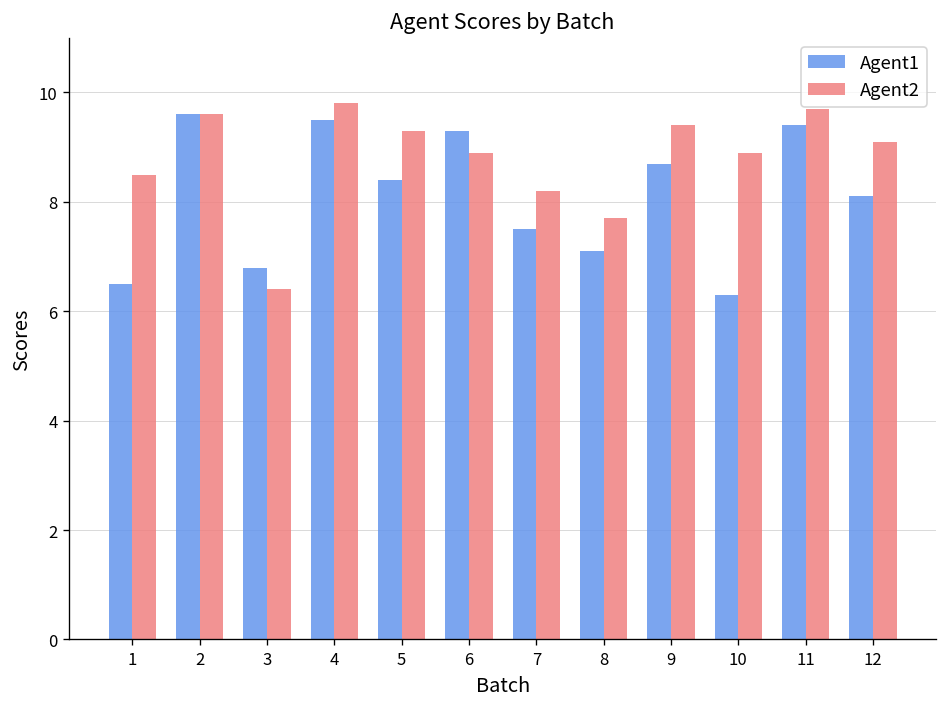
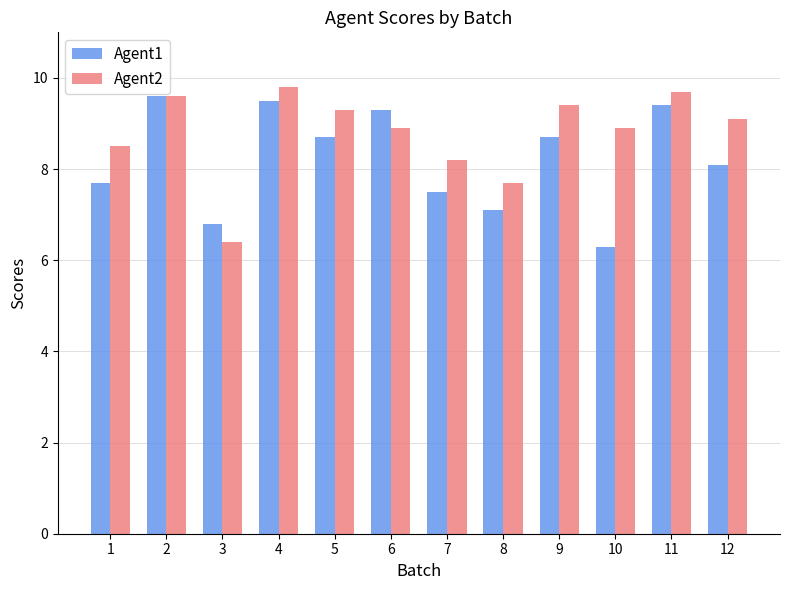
Agent1, 1: 6.5 -> 7.7
Agent1, 5: 8.4 -> 8.7
